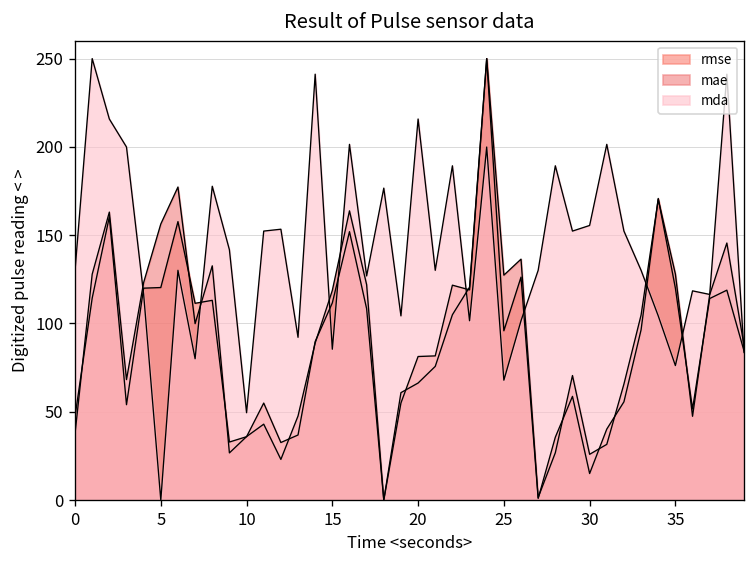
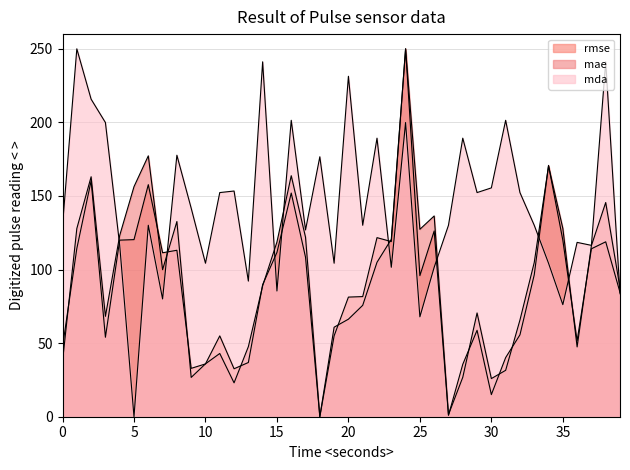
mda, 10: 49 -> 104
mda, 20: 216 -> 231
